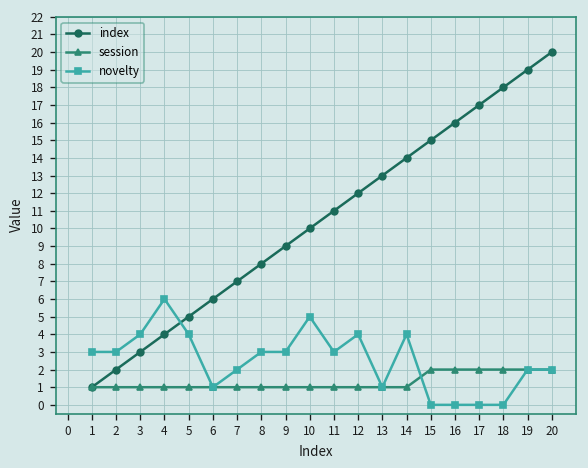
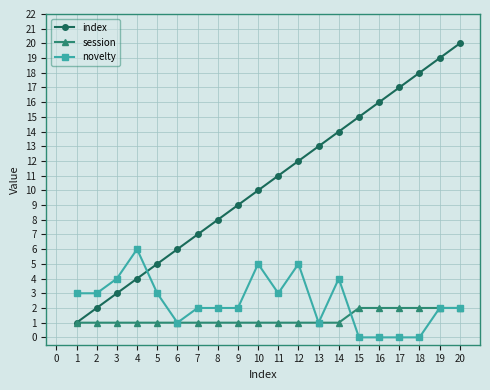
novelty, 5: 4 -> 3
novelty, 8: 3 -> 2
novelty, 9: 3 -> 2
novelty, 12: 4 -> 5
